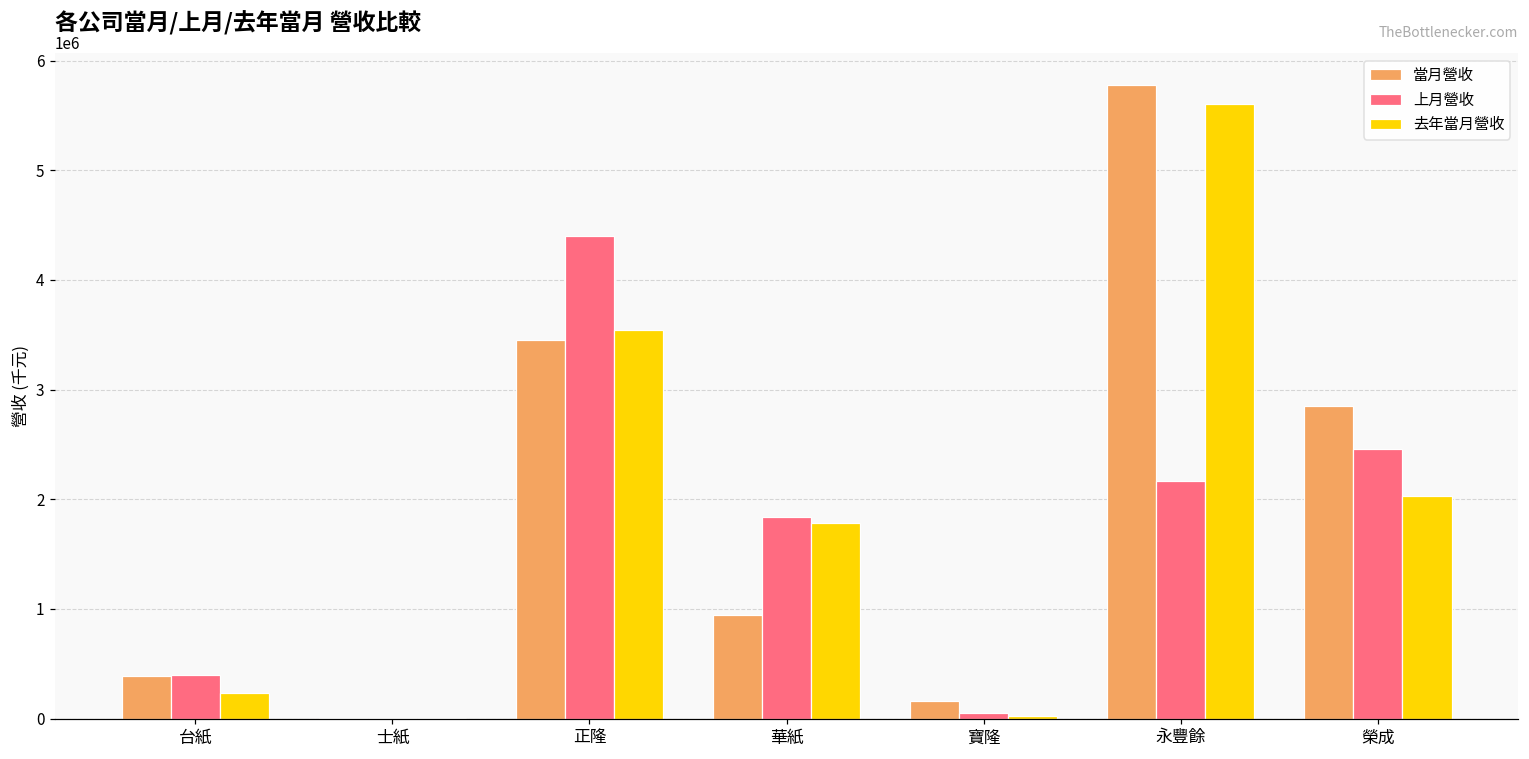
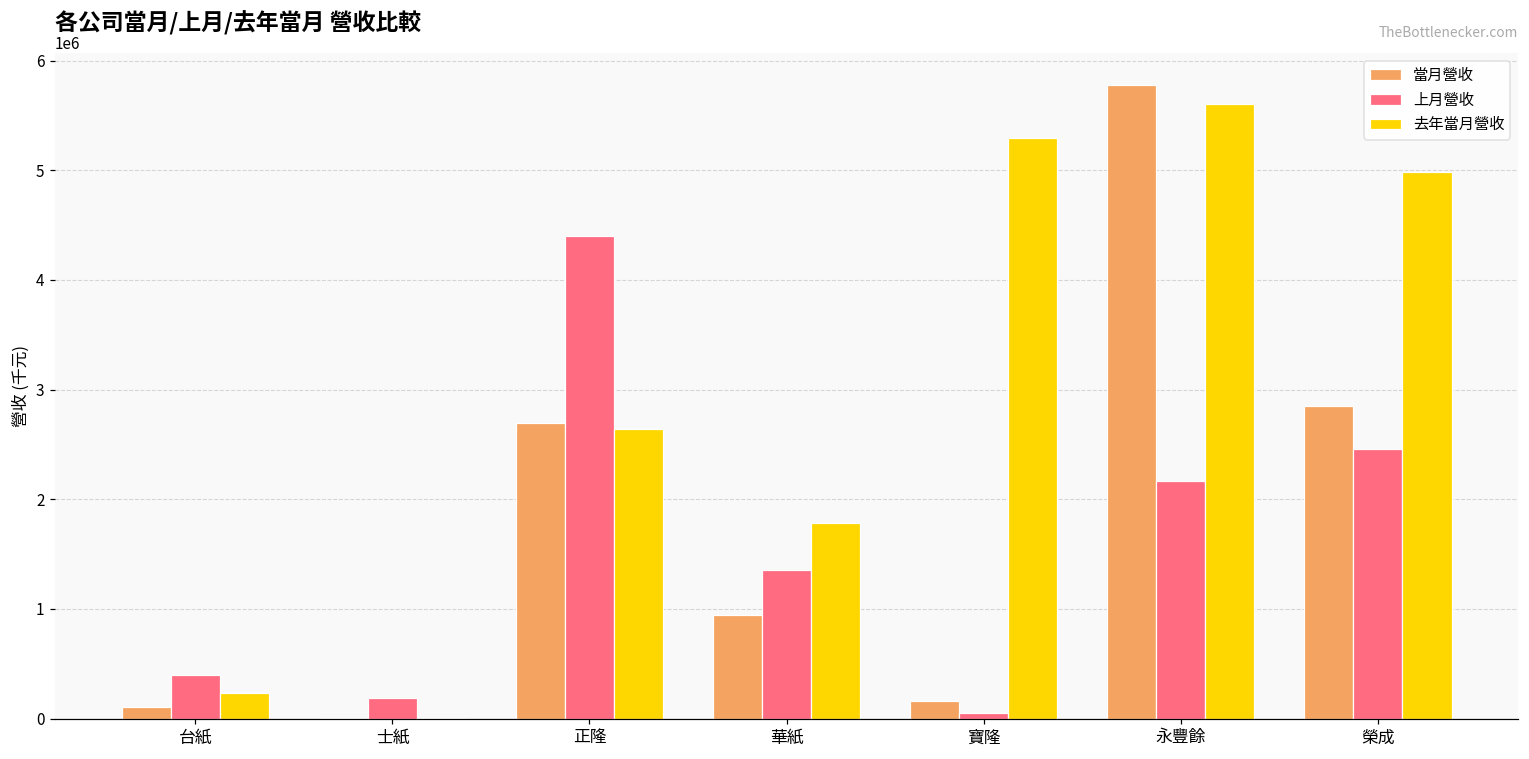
當月營收, 台紙: 400000 -> 100000
上月營收, 士紙: 0 -> 200000
當月營收, 正隆: 3400000 -> 2700000
去年當月營收, 正隆: 3500000 -> 2600000
上月營收, 華紙: 1800000 -> 1400000
去年當月營收, 寶隆: 0 -> 5300000
去年當月營收, 榮成: 2000000 -> 5000000
